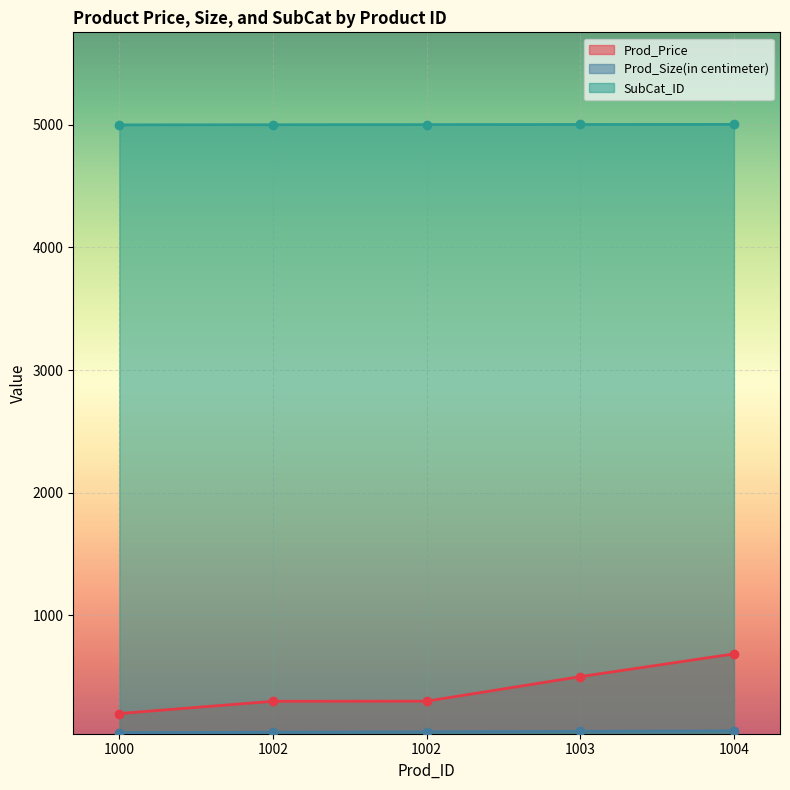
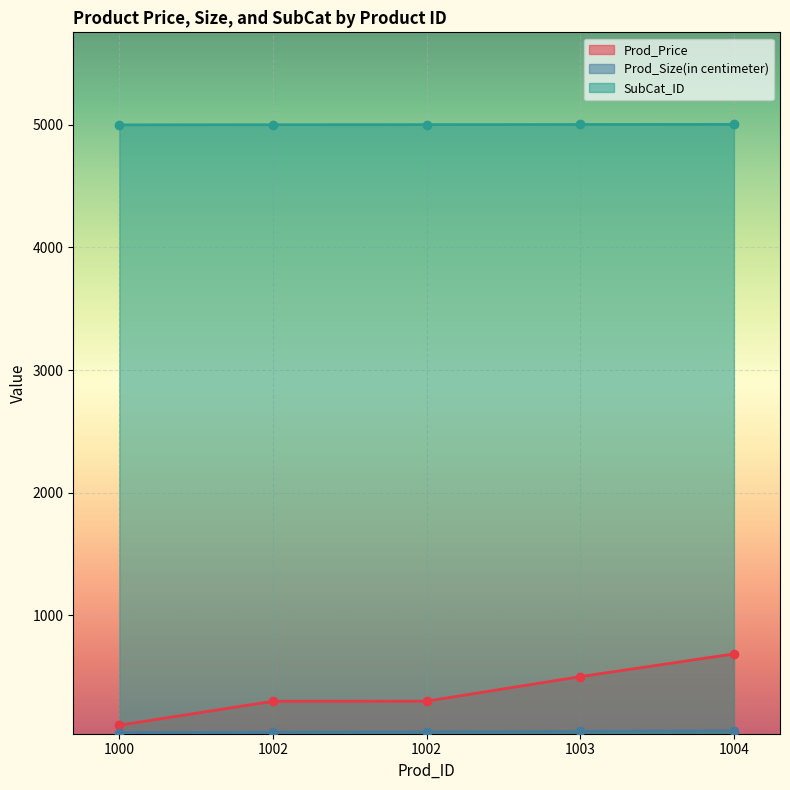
Prod_Price, 1000: 200 -> 100
